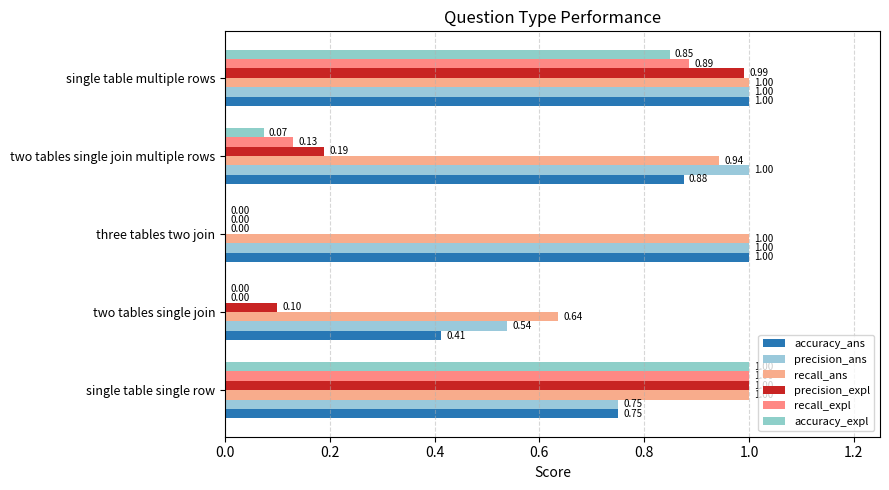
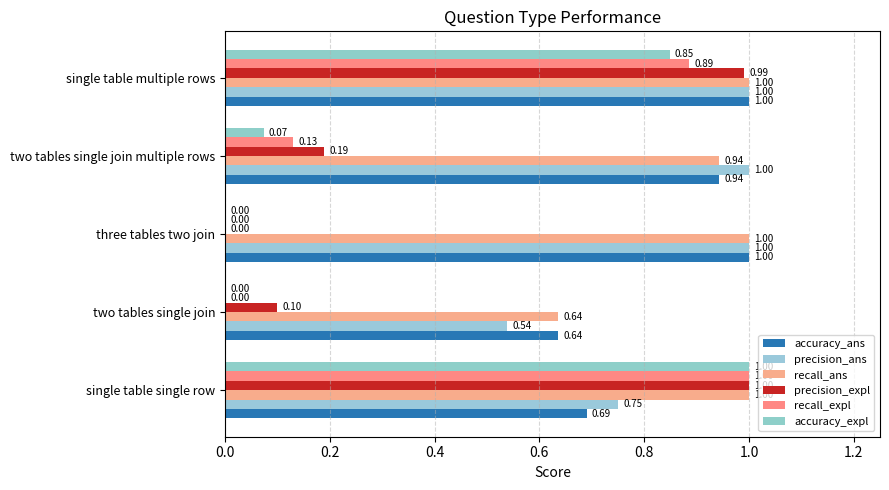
accuracy_ans, two tables single join multiple rows: 0.88 -> 0.94
accuracy_ans, two tables single join: 0.41 -> 0.64
accuracy_ans, single table single row: 0.75 -> 0.69
